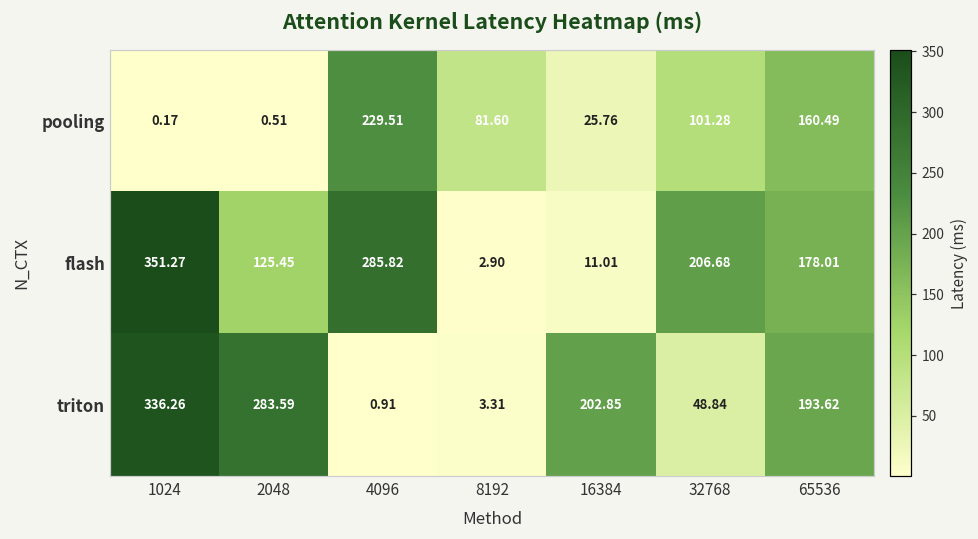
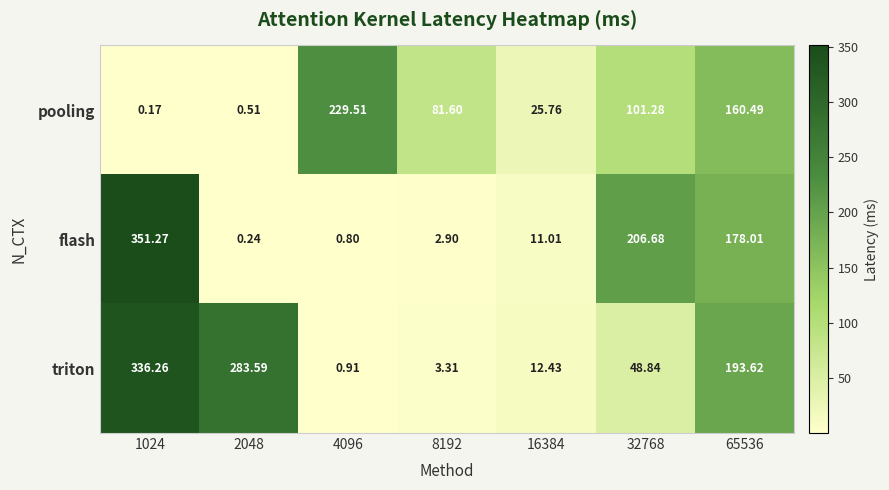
flash, 2048: 125.45 -> 0.24
flash, 4096: 285.82 -> 0.80
triton, 16384: 202.85 -> 12.43
